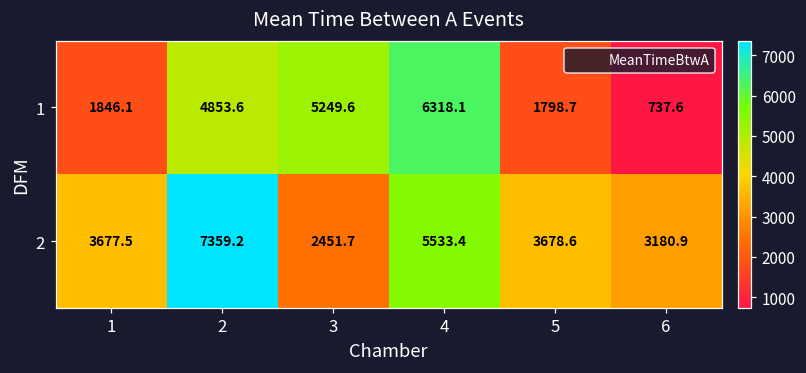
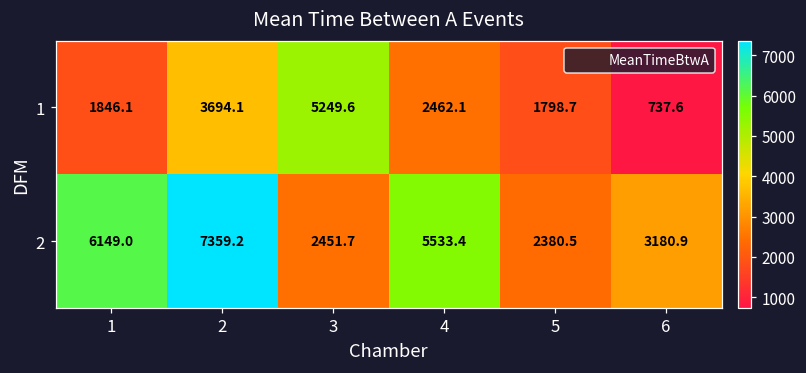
1, 2: 4853.6 -> 3694.1
1, 4: 6318.1 -> 2462.1
2, 1: 3677.5 -> 6149.0
2, 5: 3678.6 -> 2380.5
